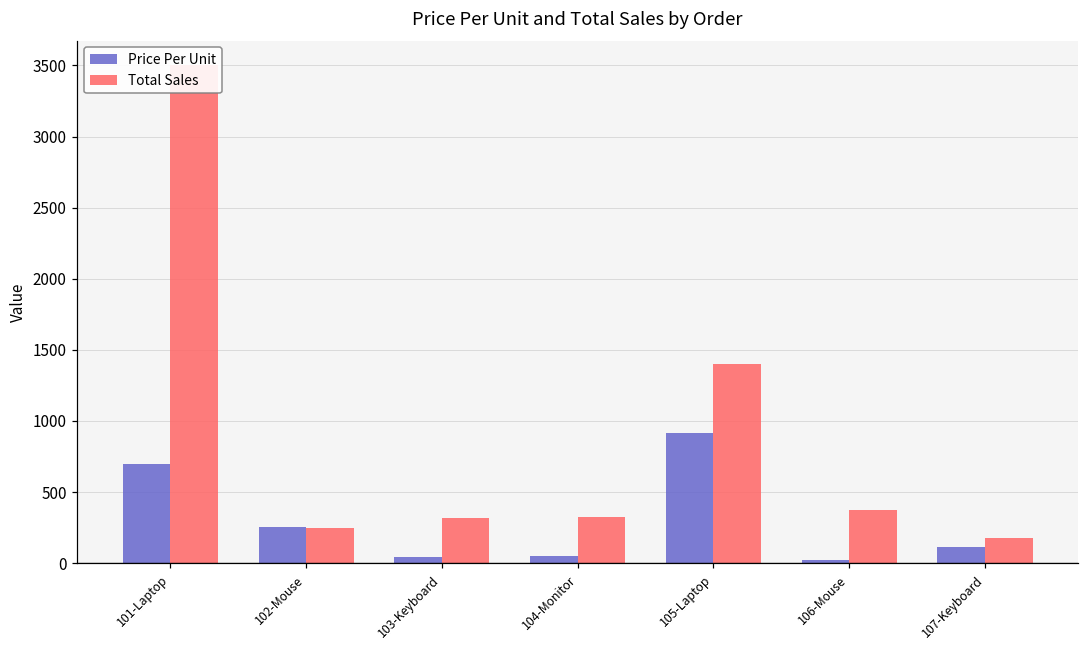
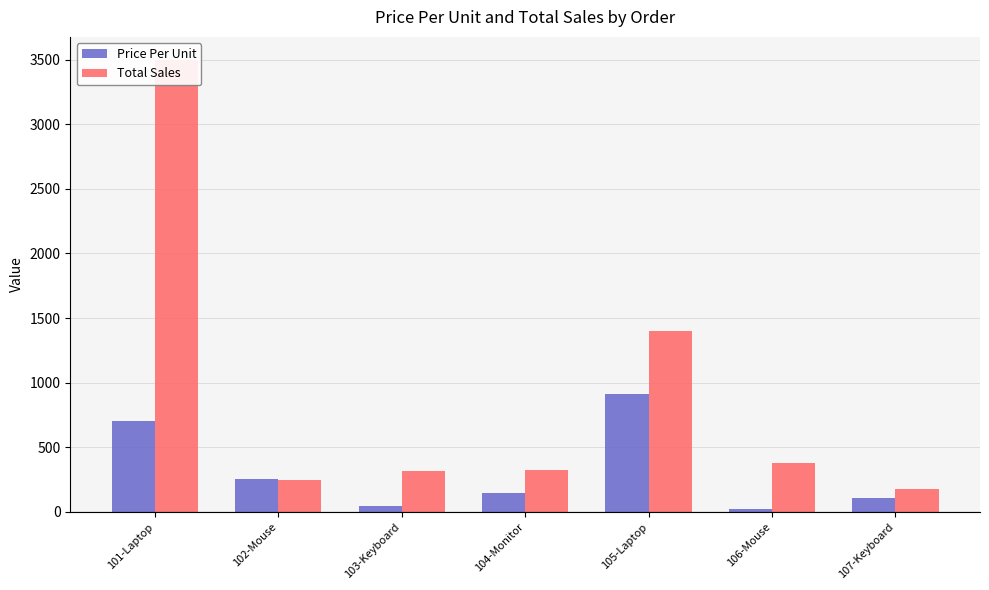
Price Per Unit, 104-Monitor: 50 -> 150
